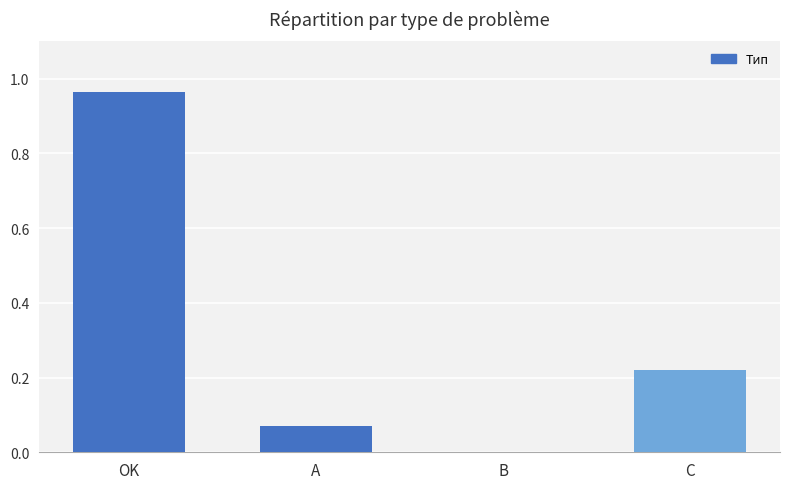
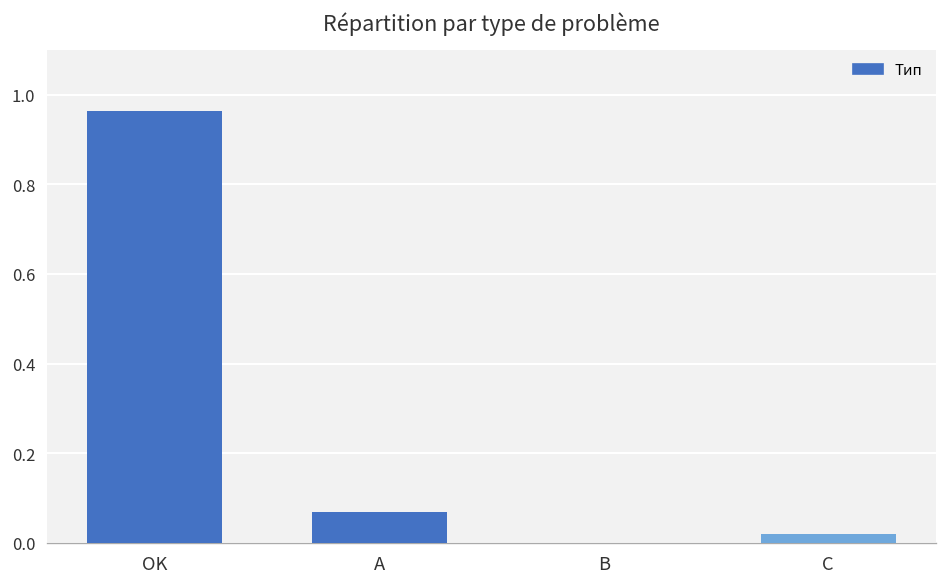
C: 0.22 -> 0.02
